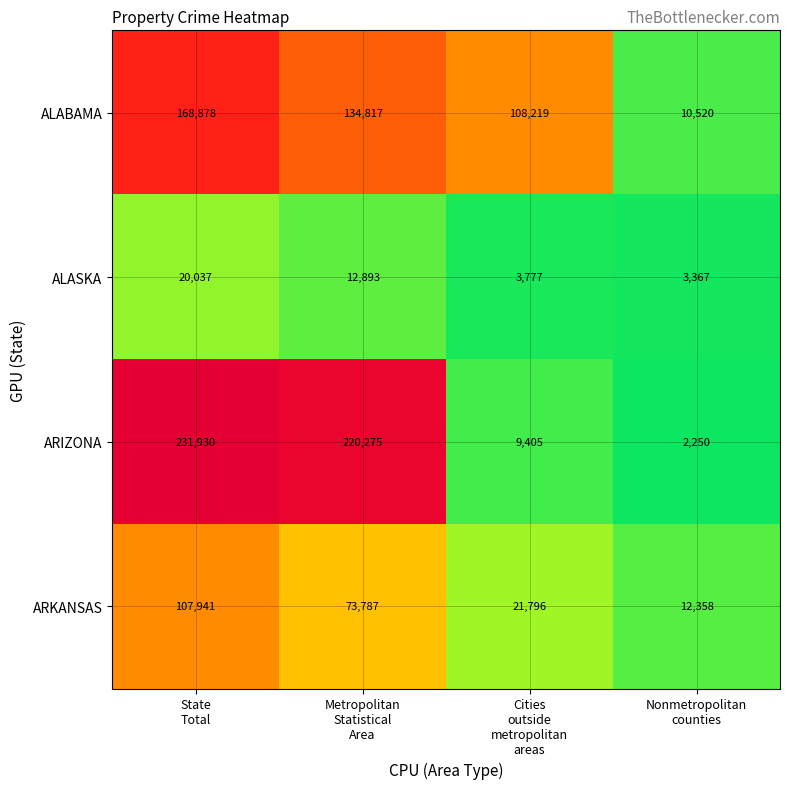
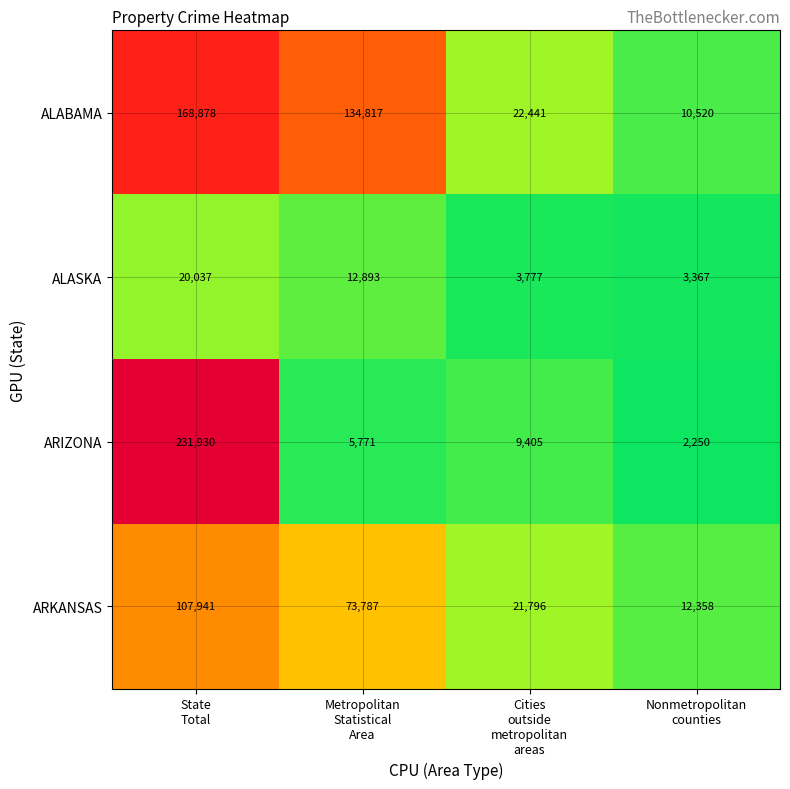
ALABAMA, Cities outside metropolitan areas: 108,219 -> 22,441
ARIZONA, Metropolitan Statistical Area: 220,275 -> 5,771
